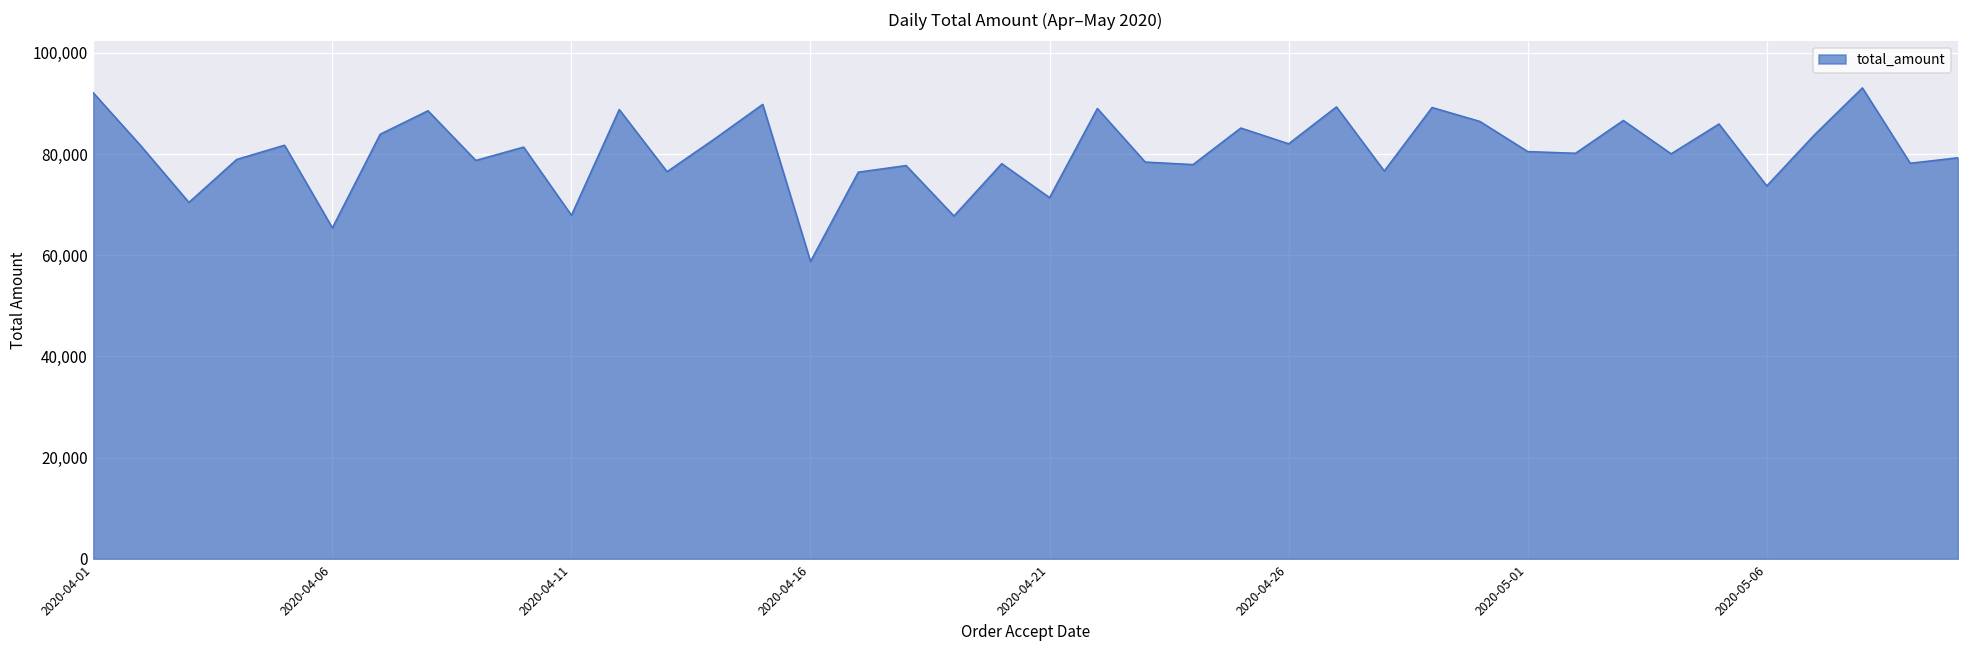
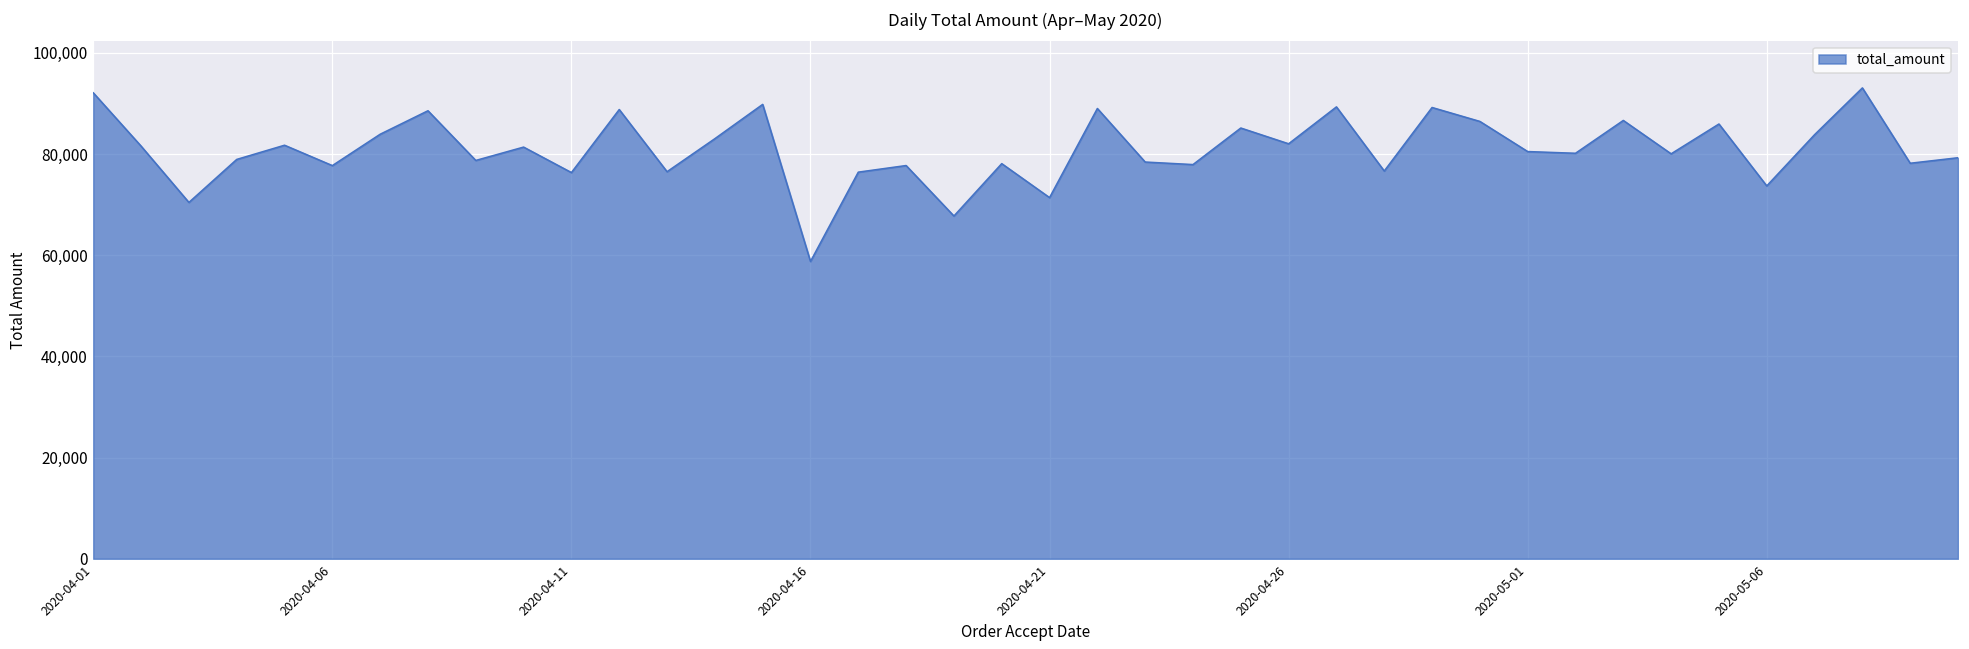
2020-04-06: 65,000 -> 78,000
2020-04-11: 68,000 -> 76,000
